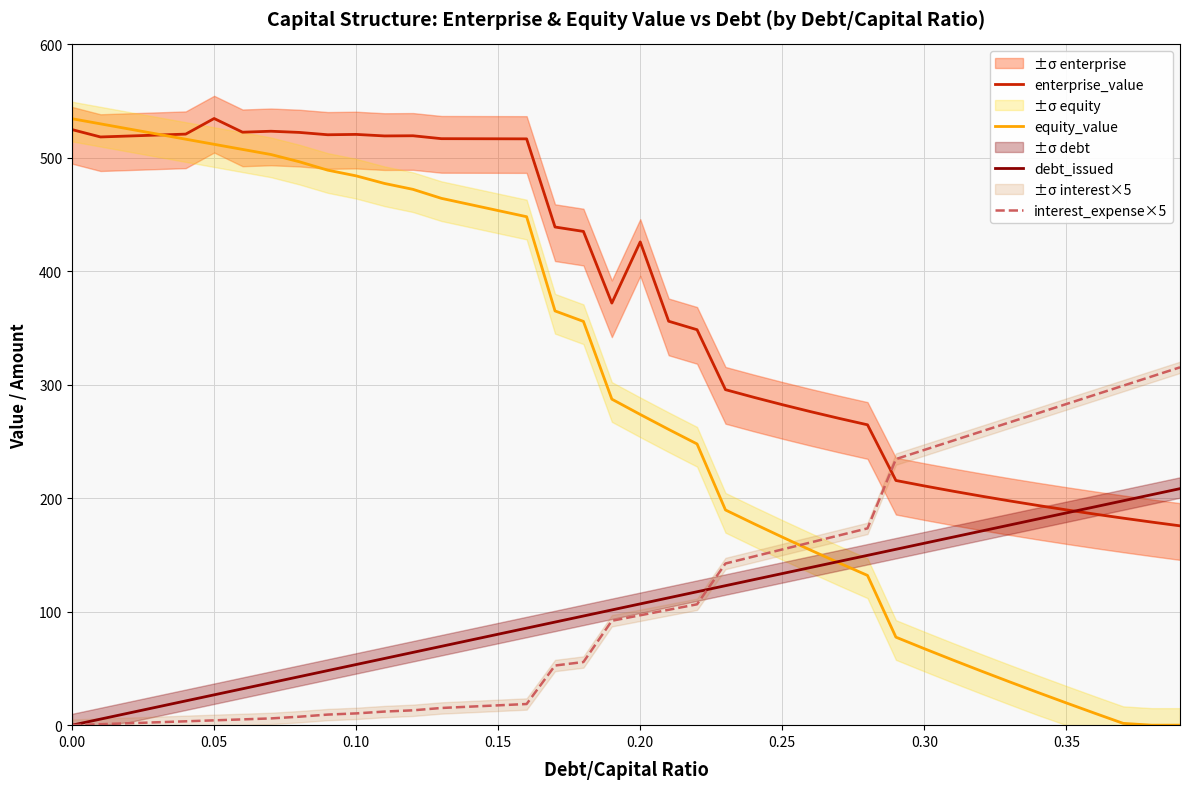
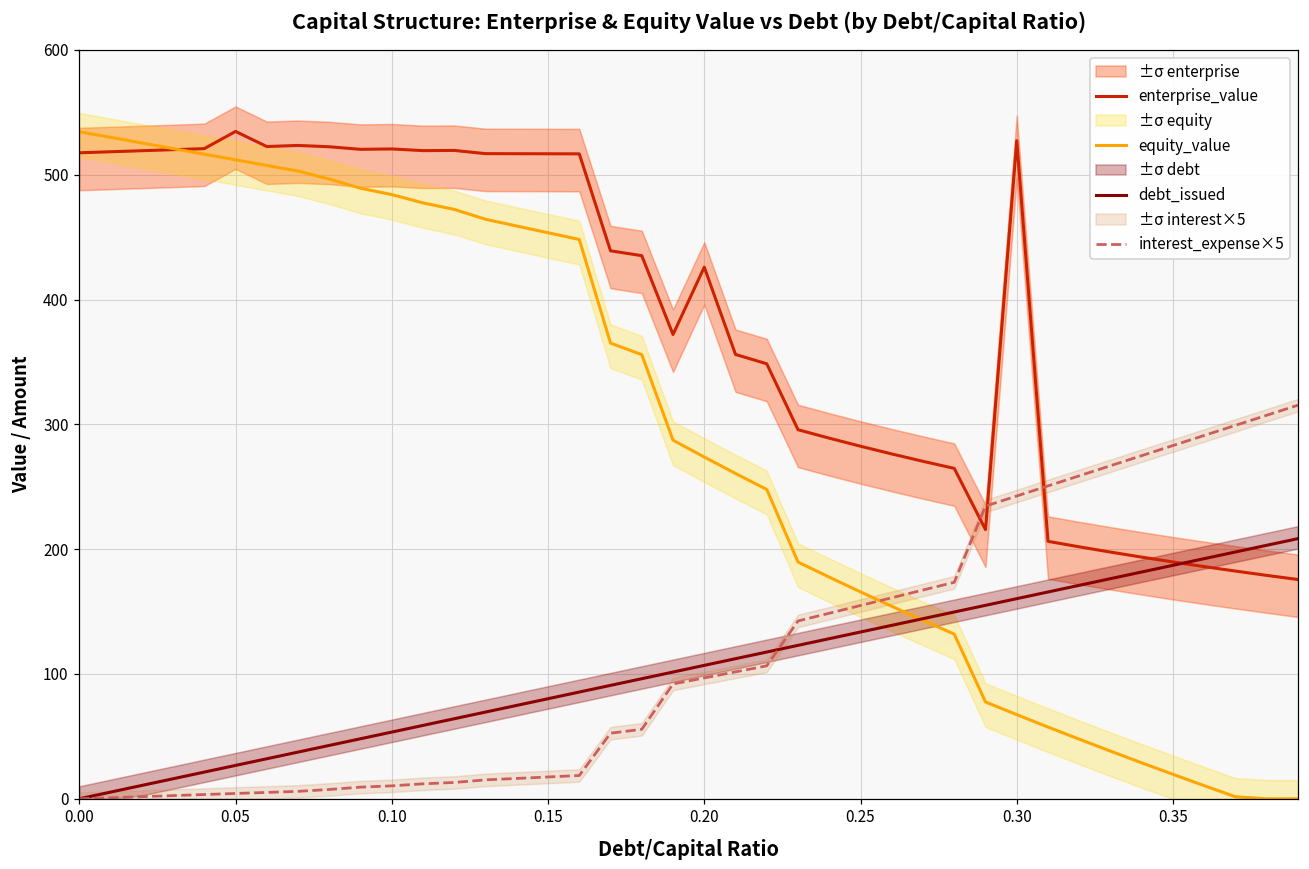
enterprise_value, 0.00: 525 -> 518
enterprise_value, 0.30: 211 -> 527
